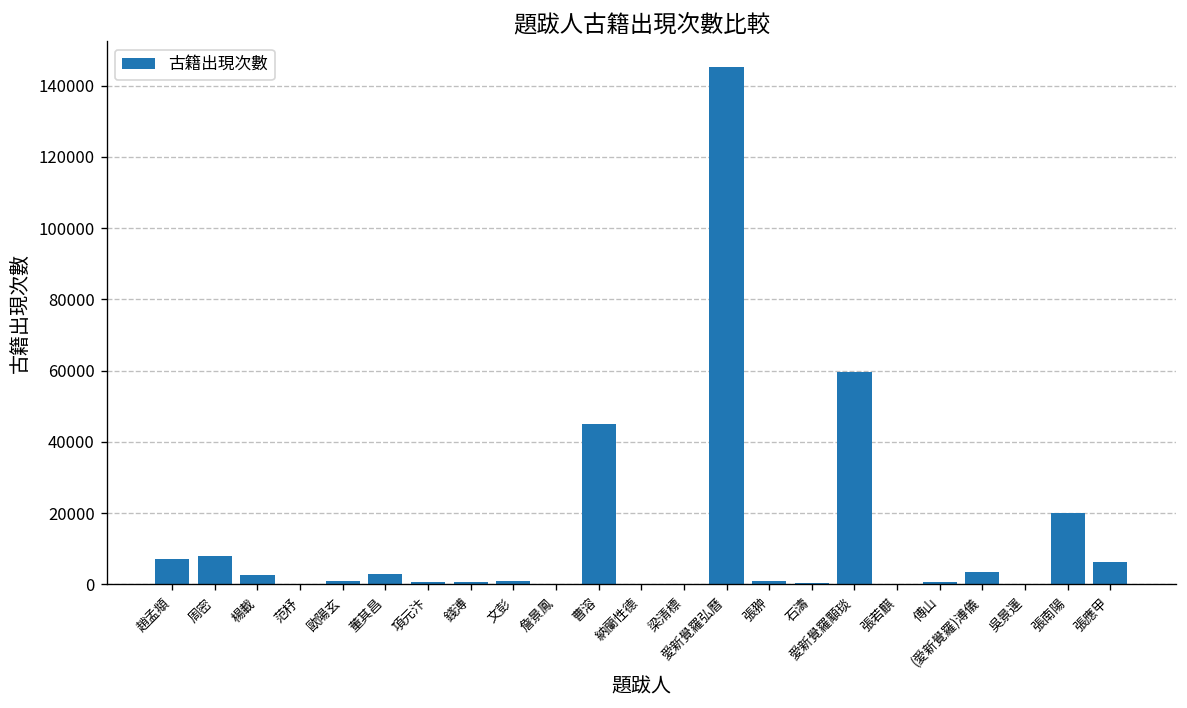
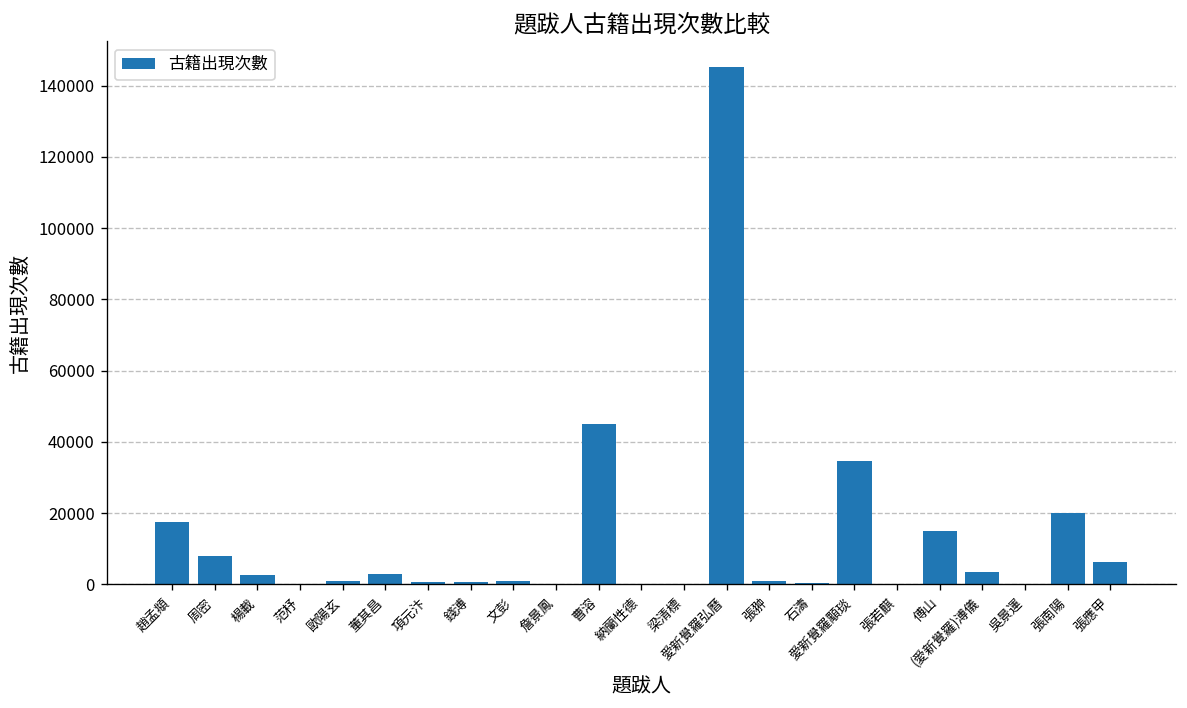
趙孟頫: 7000 -> 18000
愛新覺羅顒琰: 60000 -> 35000
傅山: 1000 -> 15000
